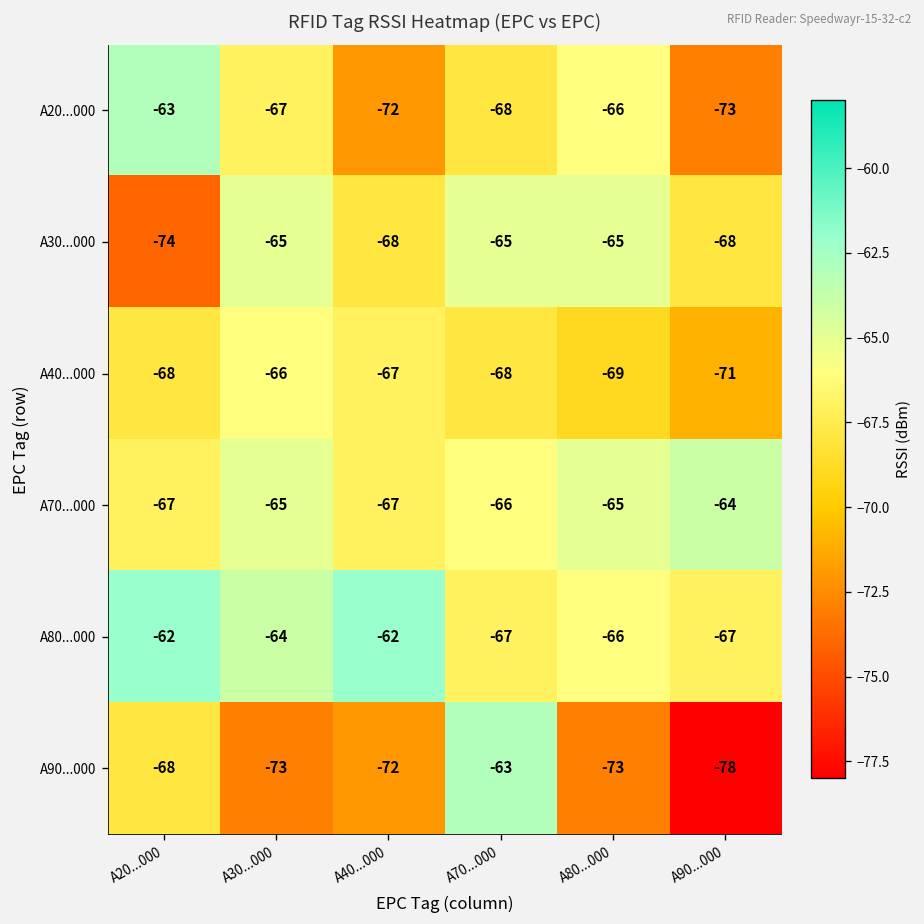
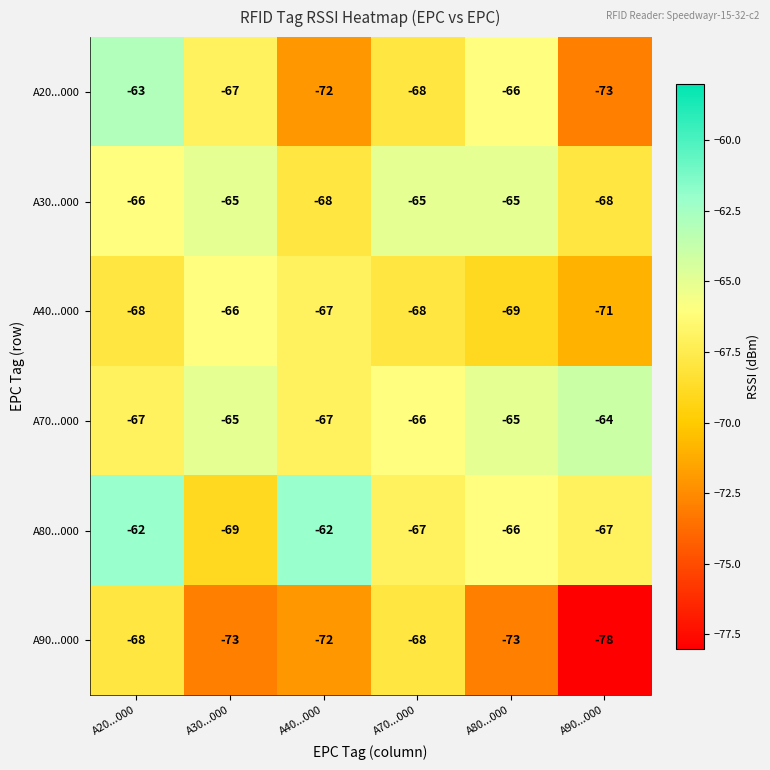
A30...000, A20...000: -74 -> -66
A80...000, A30...000: -64 -> -69
A90...000, A70...000: -63 -> -68
